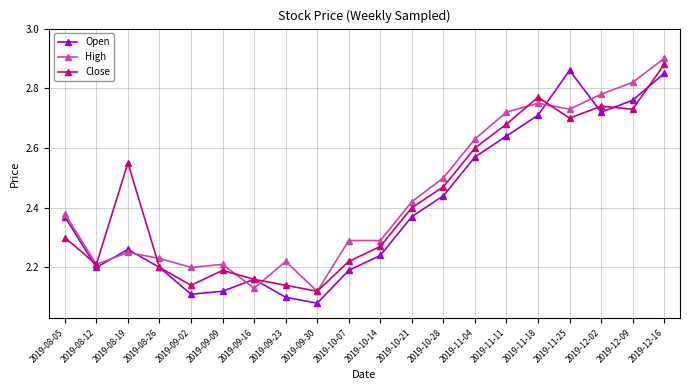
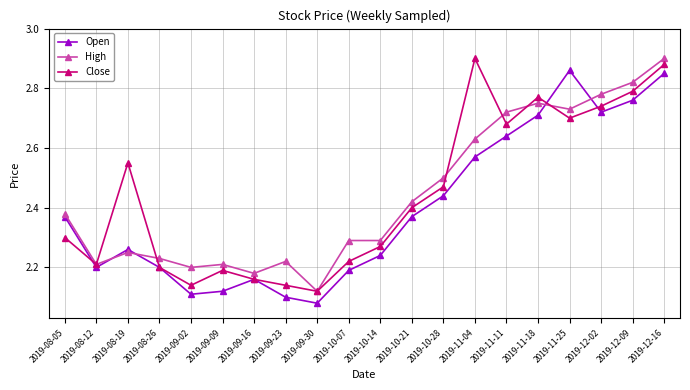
High, 2019-09-16: 2.13 -> 2.18
Close, 2019-11-04: 2.6 -> 2.9
Close, 2019-12-09: 2.73 -> 2.79
